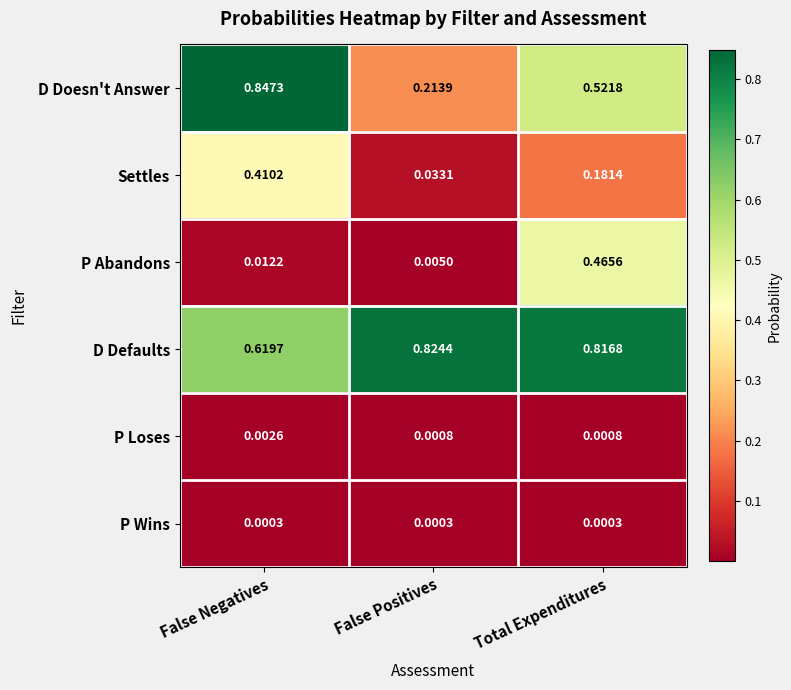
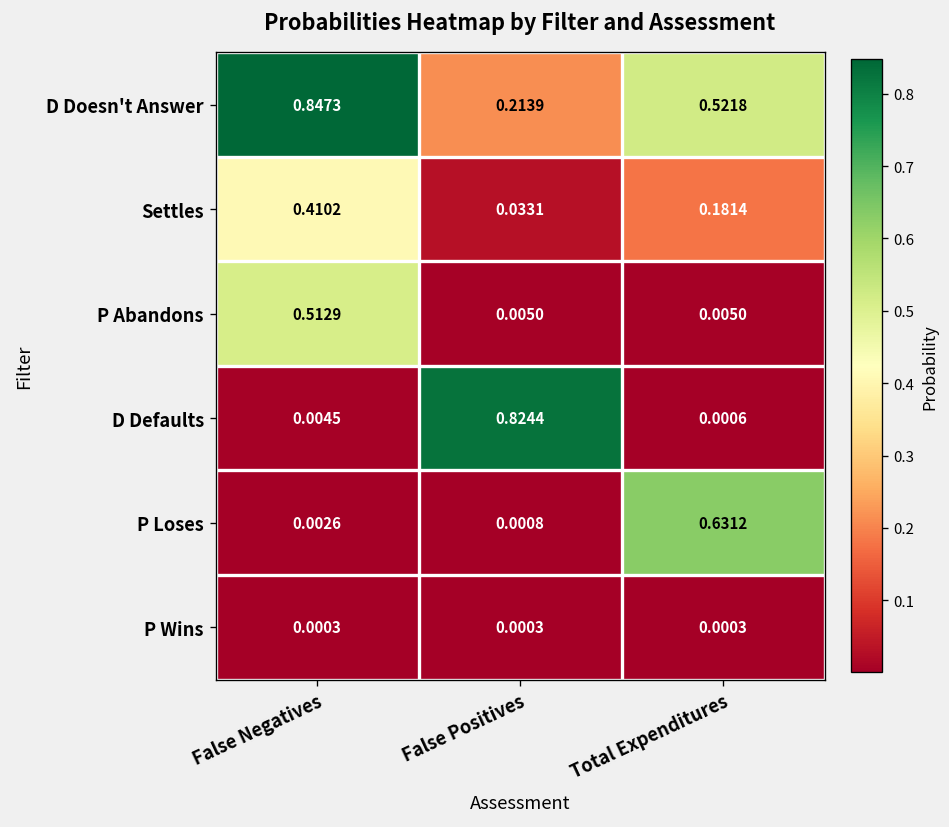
P Abandons, False Negatives: 0.0122 -> 0.5129
P Abandons, Total Expenditures: 0.4656 -> 0.0050
D Defaults, False Negatives: 0.6197 -> 0.0045
D Defaults, Total Expenditures: 0.8168 -> 0.0006
P Loses, Total Expenditures: 0.0008 -> 0.6312
